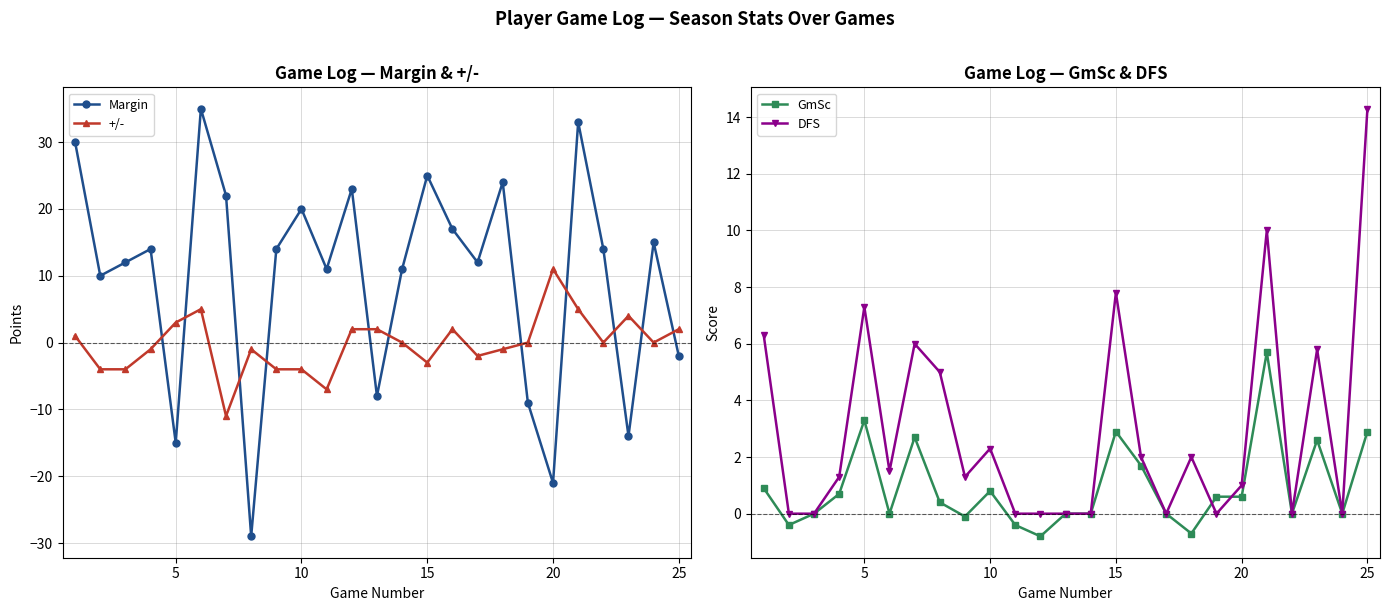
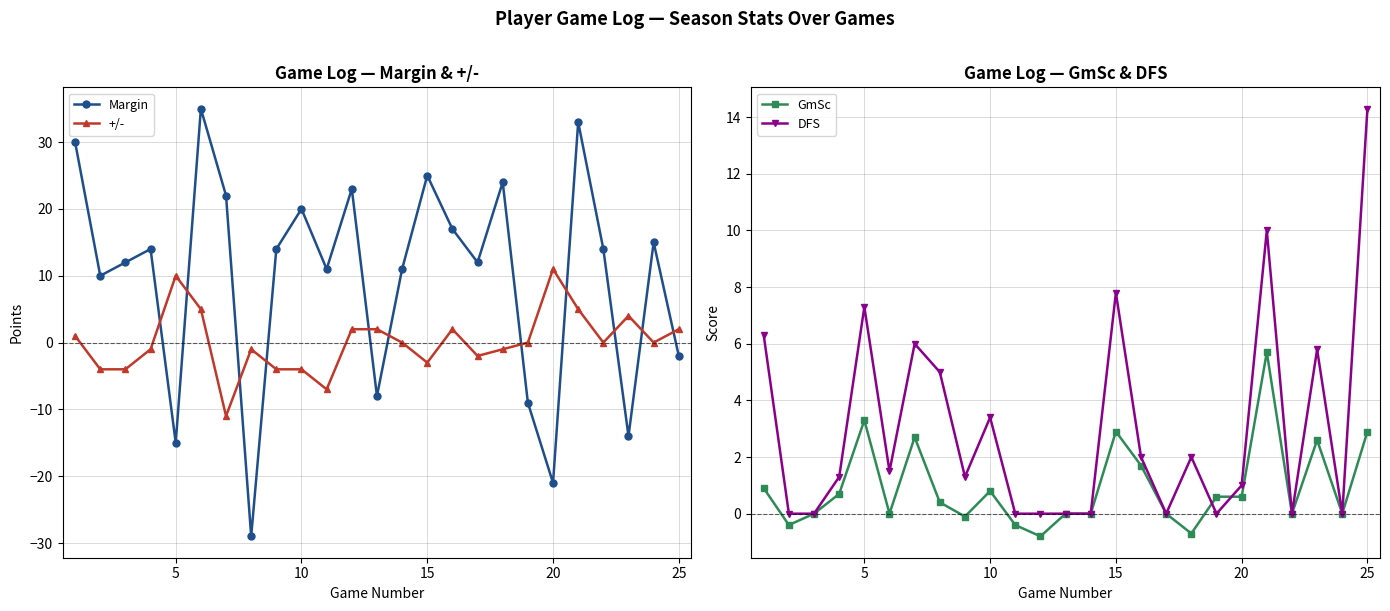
Game Log — Margin & +/-, +/-, 5: 3 -> 10
Game Log — GmSc & DFS, DFS, 10: 2.3 -> 3.4
